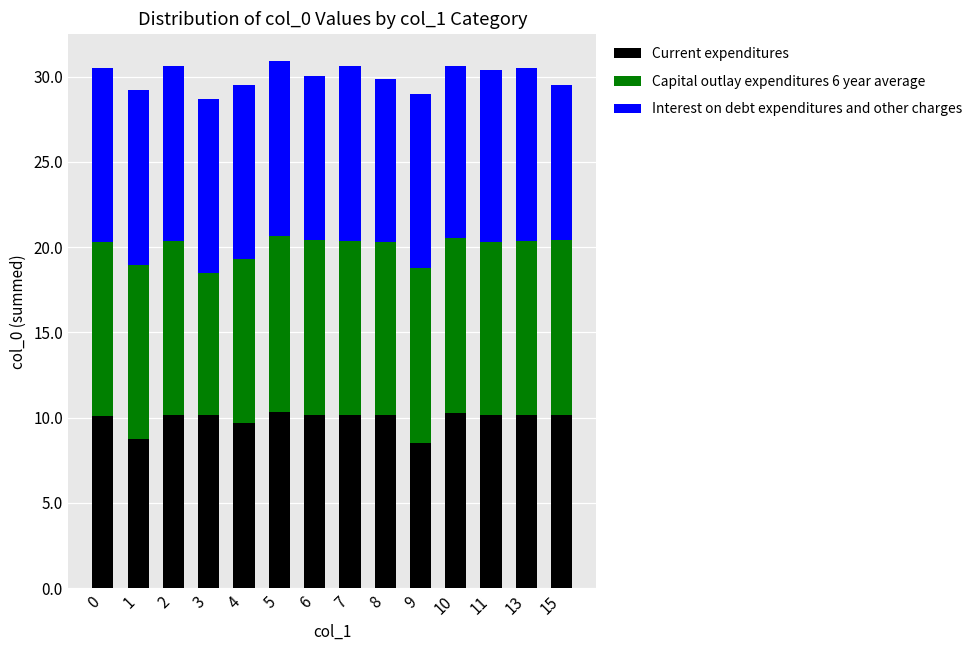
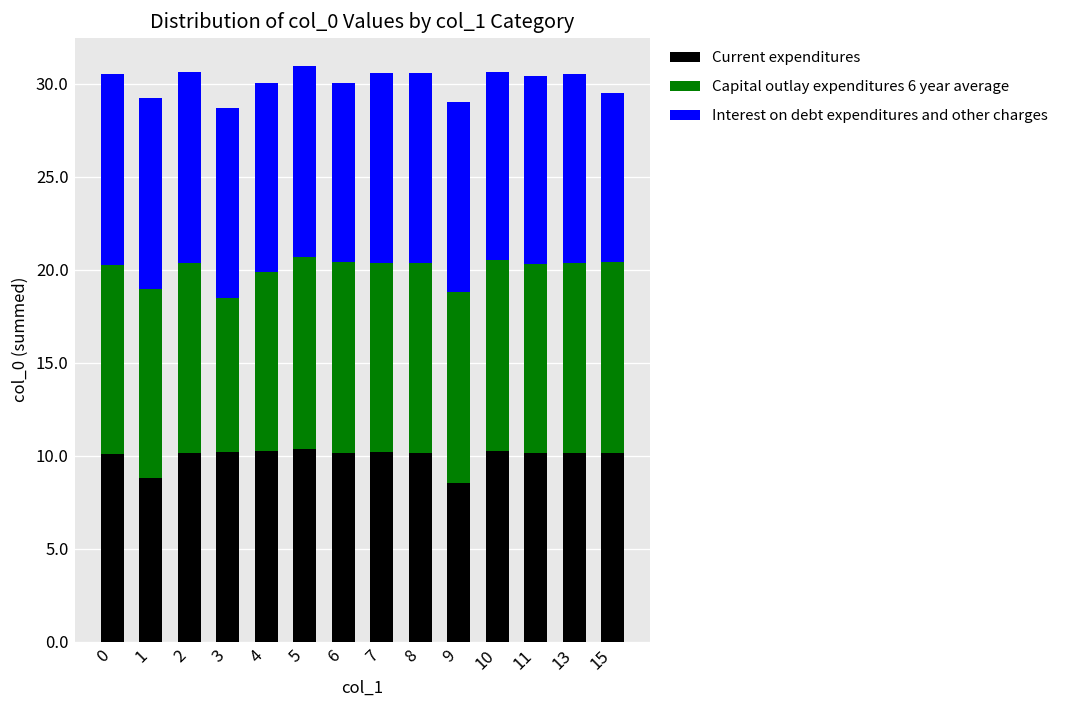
Current expenditures, 4: 9.7 -> 10.2
Interest on debt expenditures and other charges, 8: 9.5 -> 10.2
